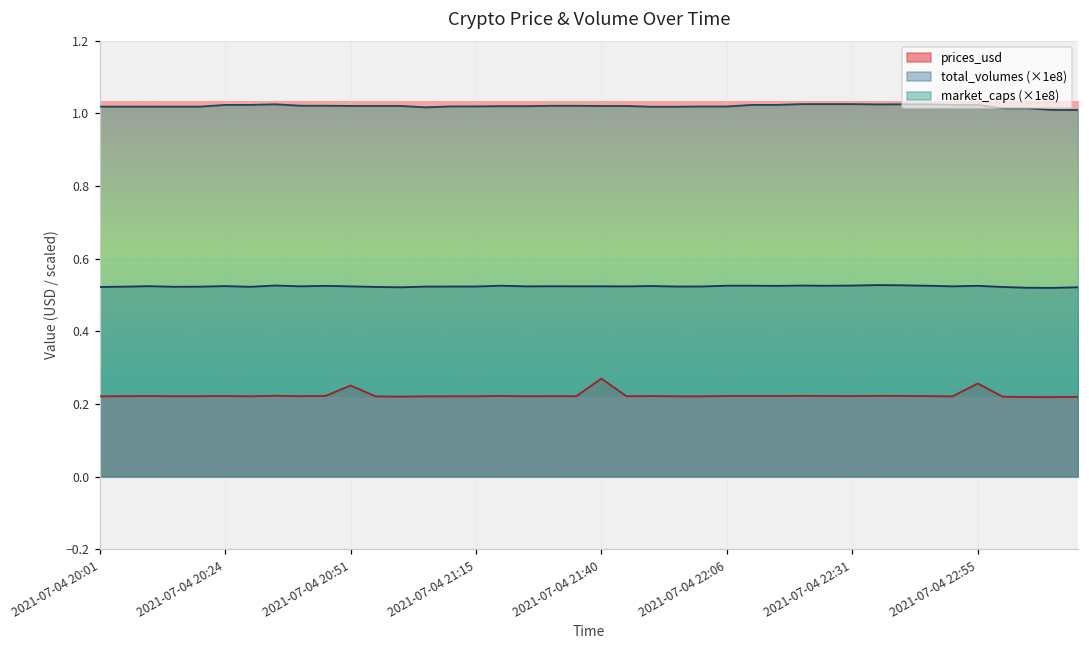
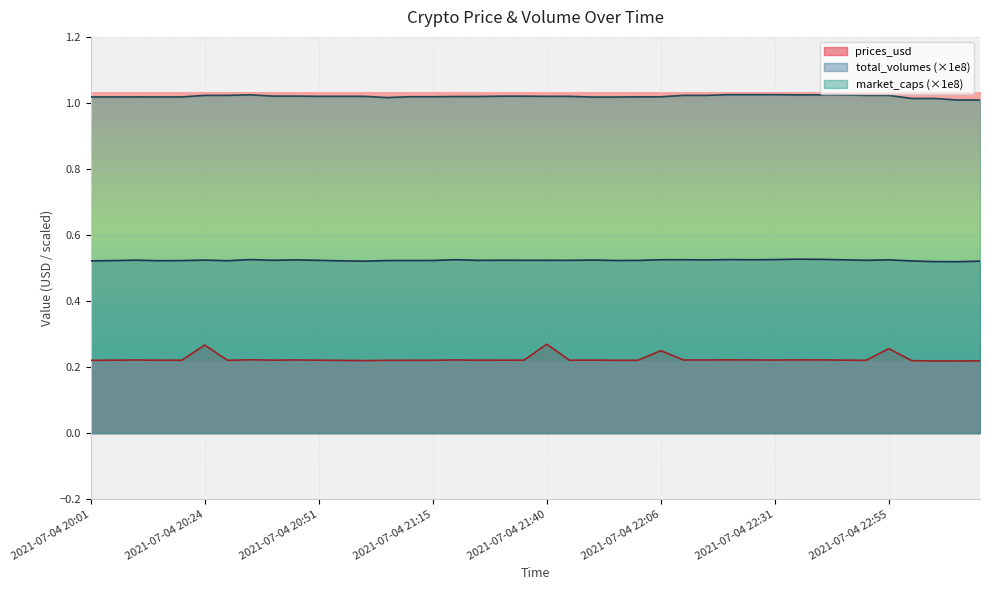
prices_usd, 2021-07-04 20:24: 0.22 -> 0.27
prices_usd, 2021-07-04 20:51: 0.25 -> 0.22
prices_usd, 2021-07-04 22:06: 0.22 -> 0.25
